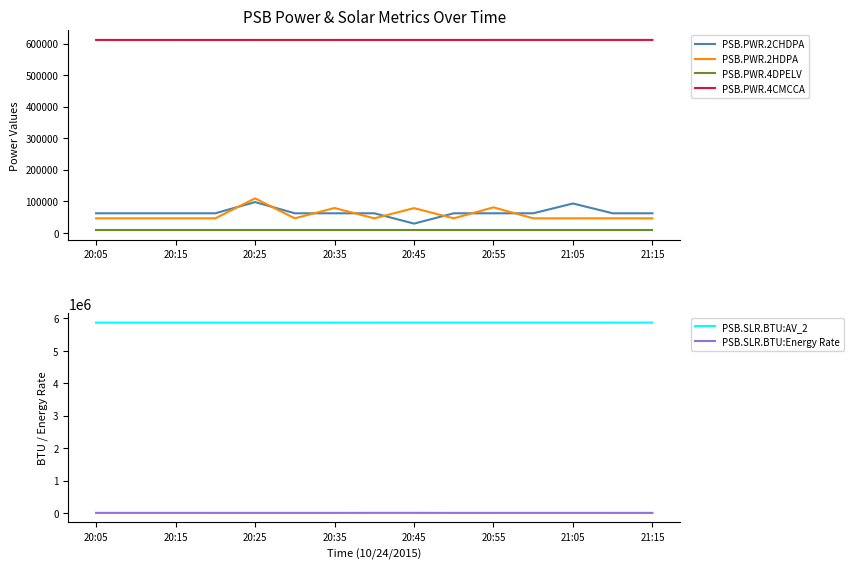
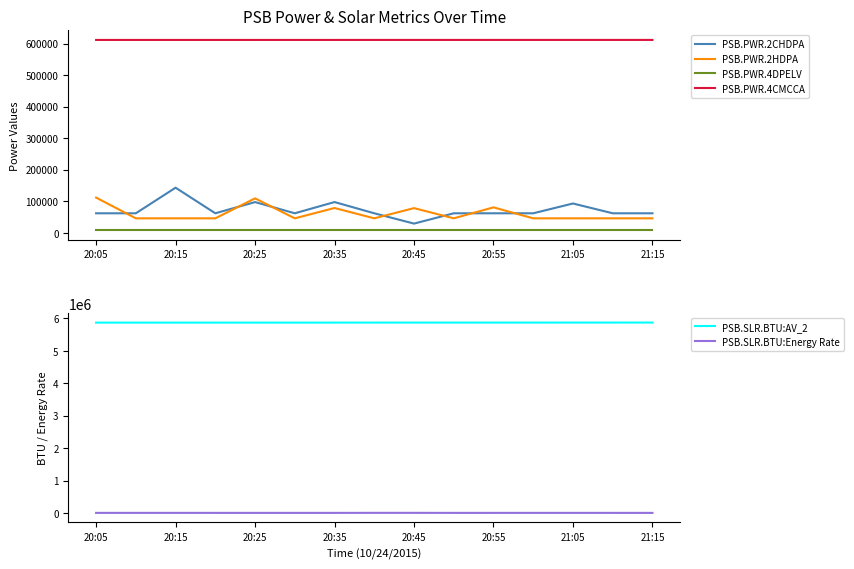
PSB Power & Solar Metrics Over Time, PSB.PWR.2HDPA, 20:05: 50000 -> 110000
PSB Power & Solar Metrics Over Time, PSB.PWR.2CHDPA, 20:15: 60000 -> 140000
PSB Power & Solar Metrics Over Time, PSB.PWR.2CHDPA, 20:35: 60000 -> 100000
